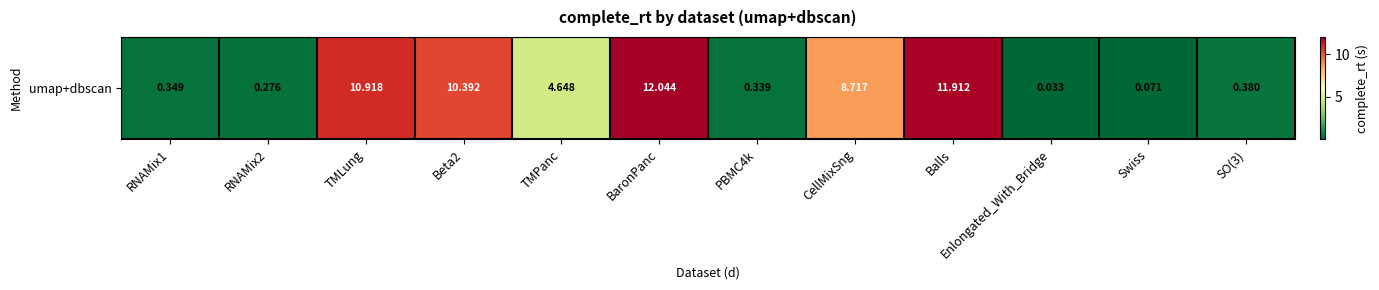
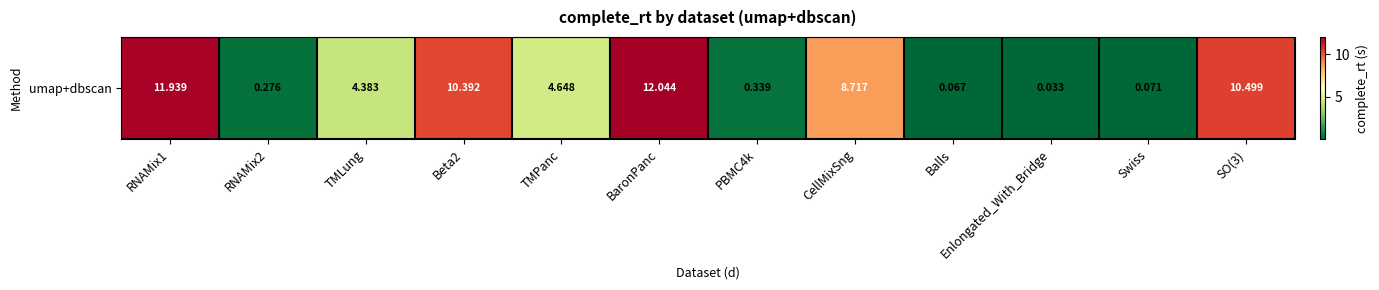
umap+dbscan, RNAMix1: 0.349 -> 11.939
umap+dbscan, TMLung: 10.918 -> 4.383
umap+dbscan, Balls: 11.912 -> 0.067
umap+dbscan, SO(3): 0.380 -> 10.499
